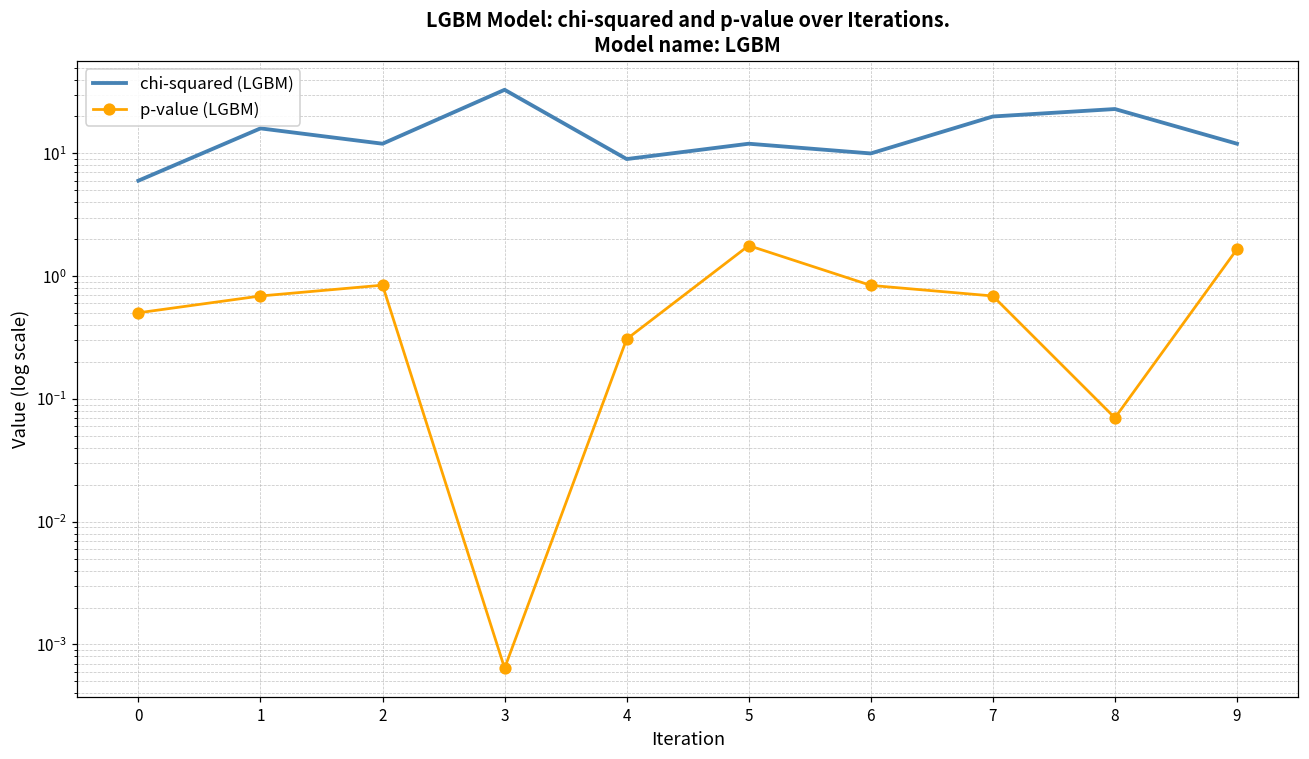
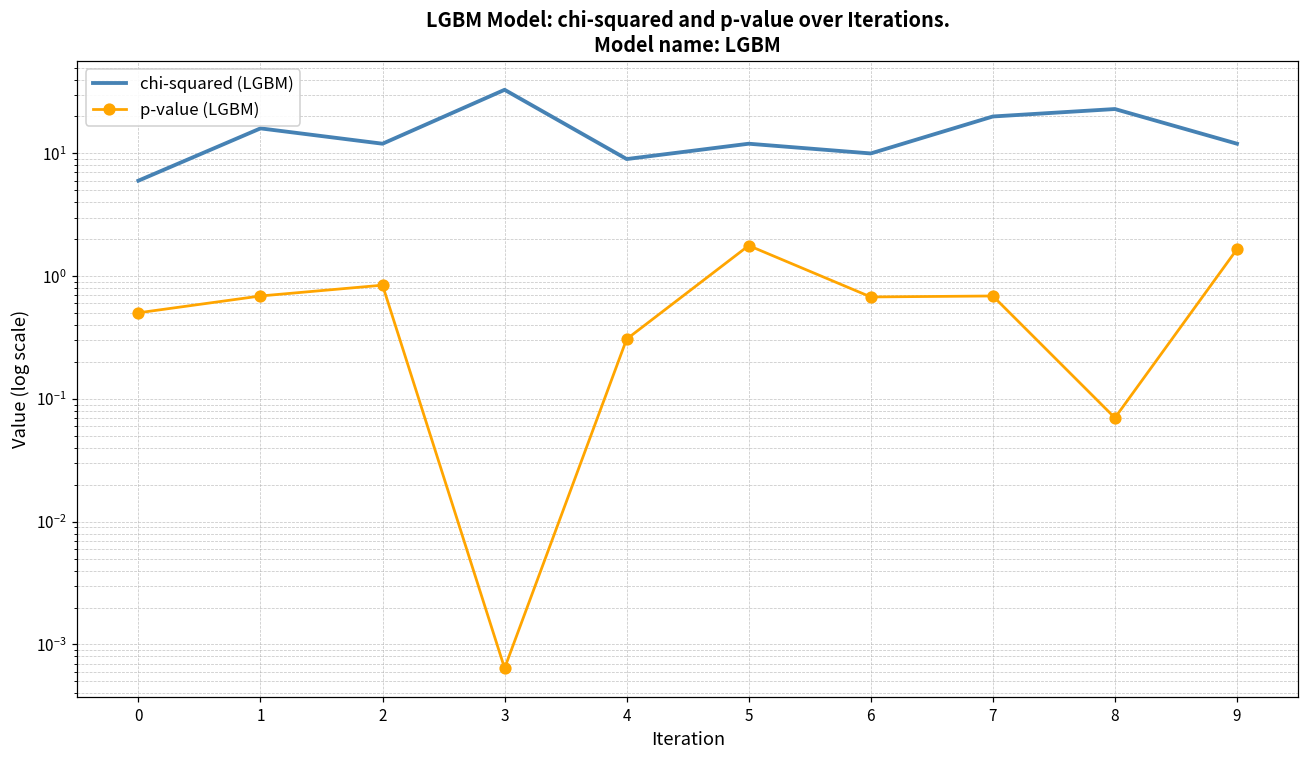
p-value (LGBM), 6: 0.8 -> 0.7
